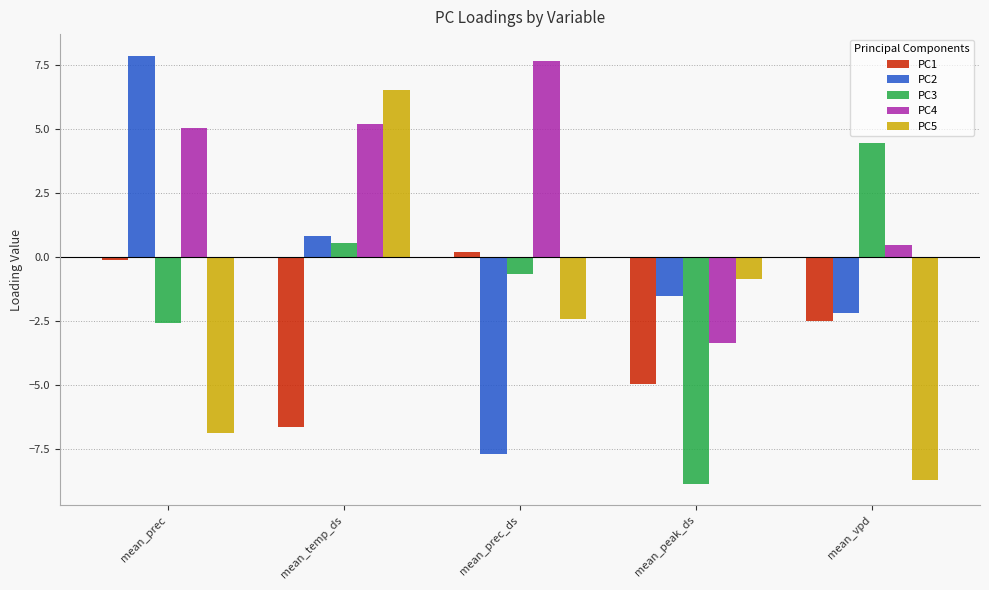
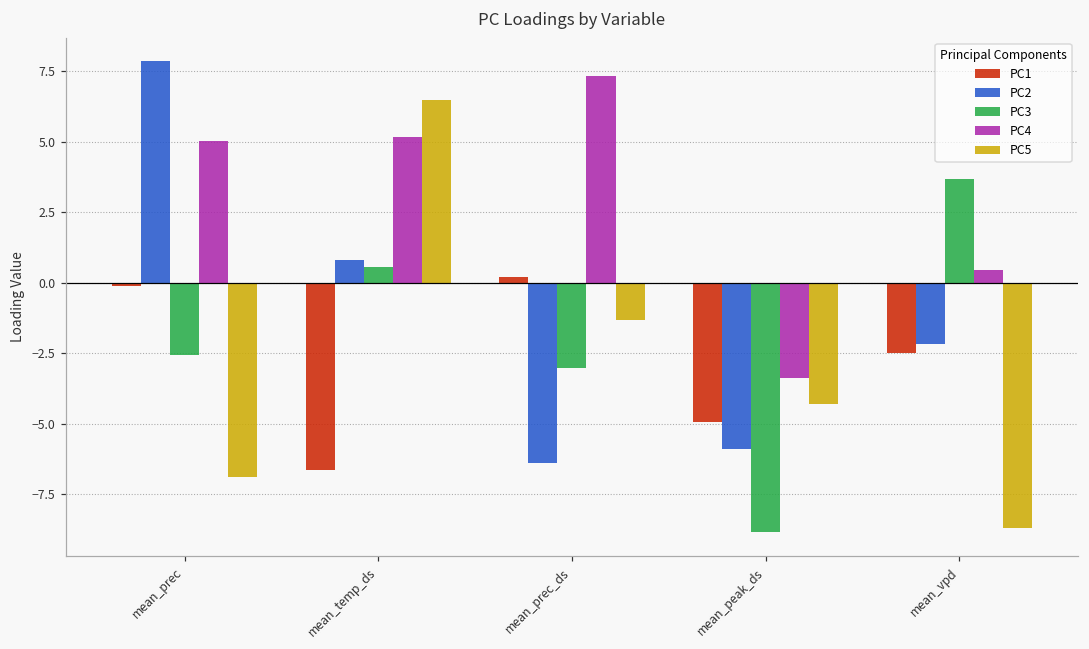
PC2, mean_prec_ds: -7.7 -> -6.4
PC3, mean_prec_ds: -0.7 -> -3.0
PC4, mean_prec_ds: 7.7 -> 7.3
PC5, mean_prec_ds: -2.4 -> -1.3
PC2, mean_peak_ds: -1.5 -> -5.9
PC5, mean_peak_ds: -0.8 -> -4.3
PC3, mean_vpd: 4.4 -> 3.7
